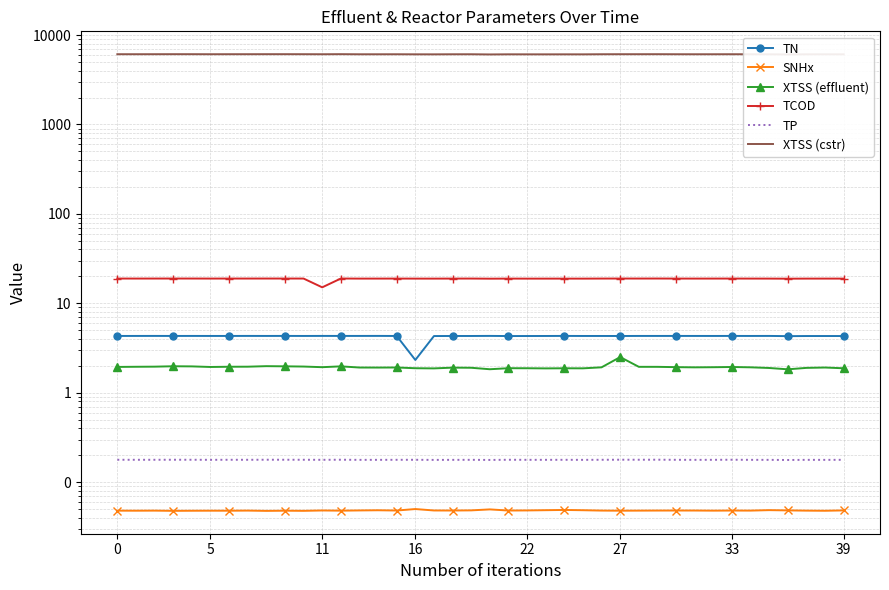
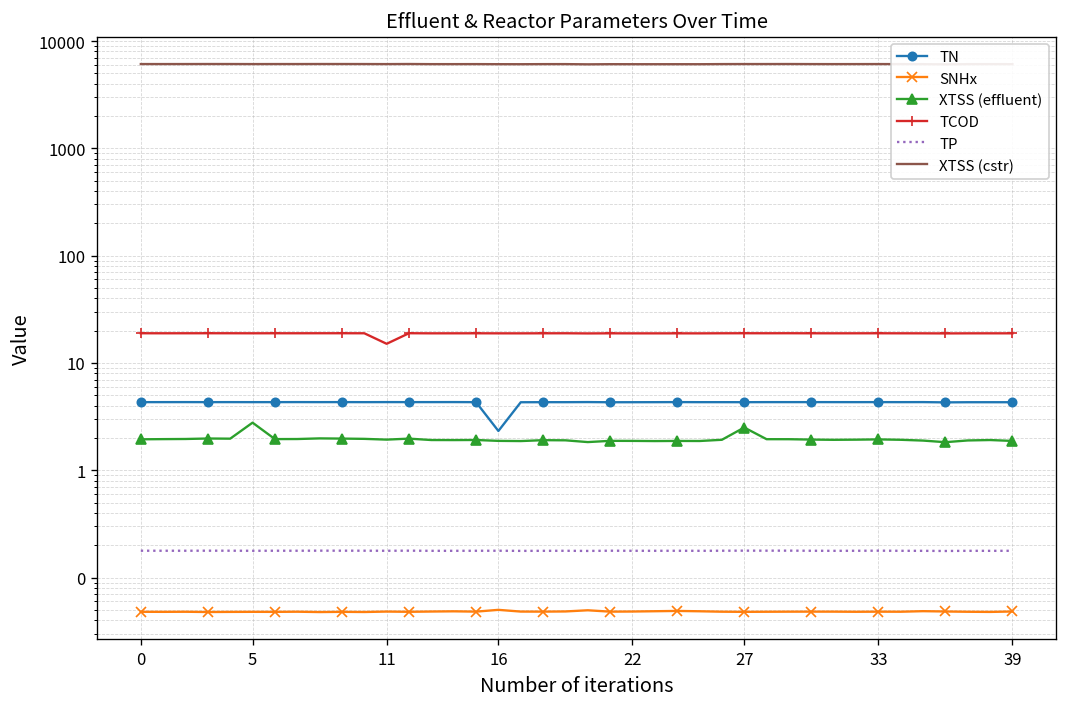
XTSS (effluent), 5: 1.9 -> 2.8
